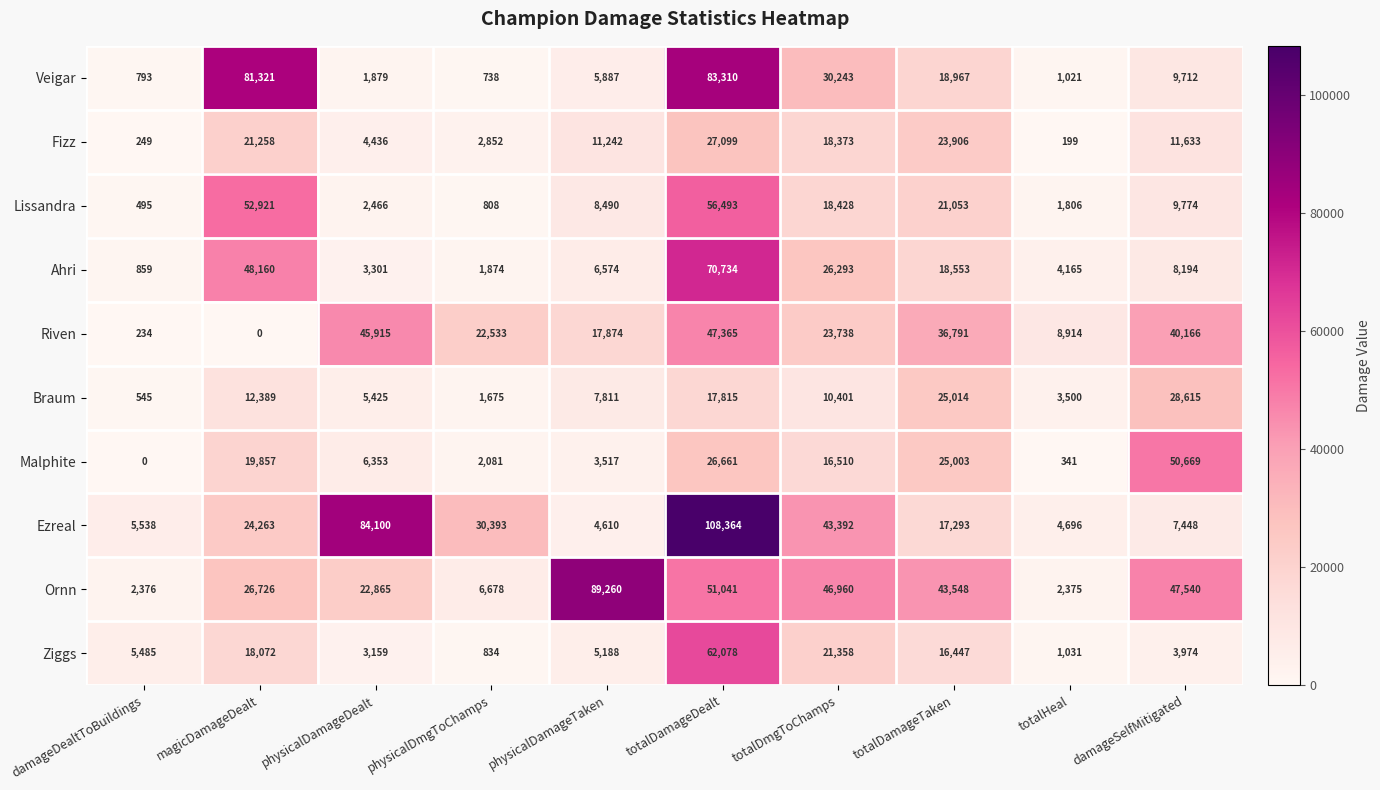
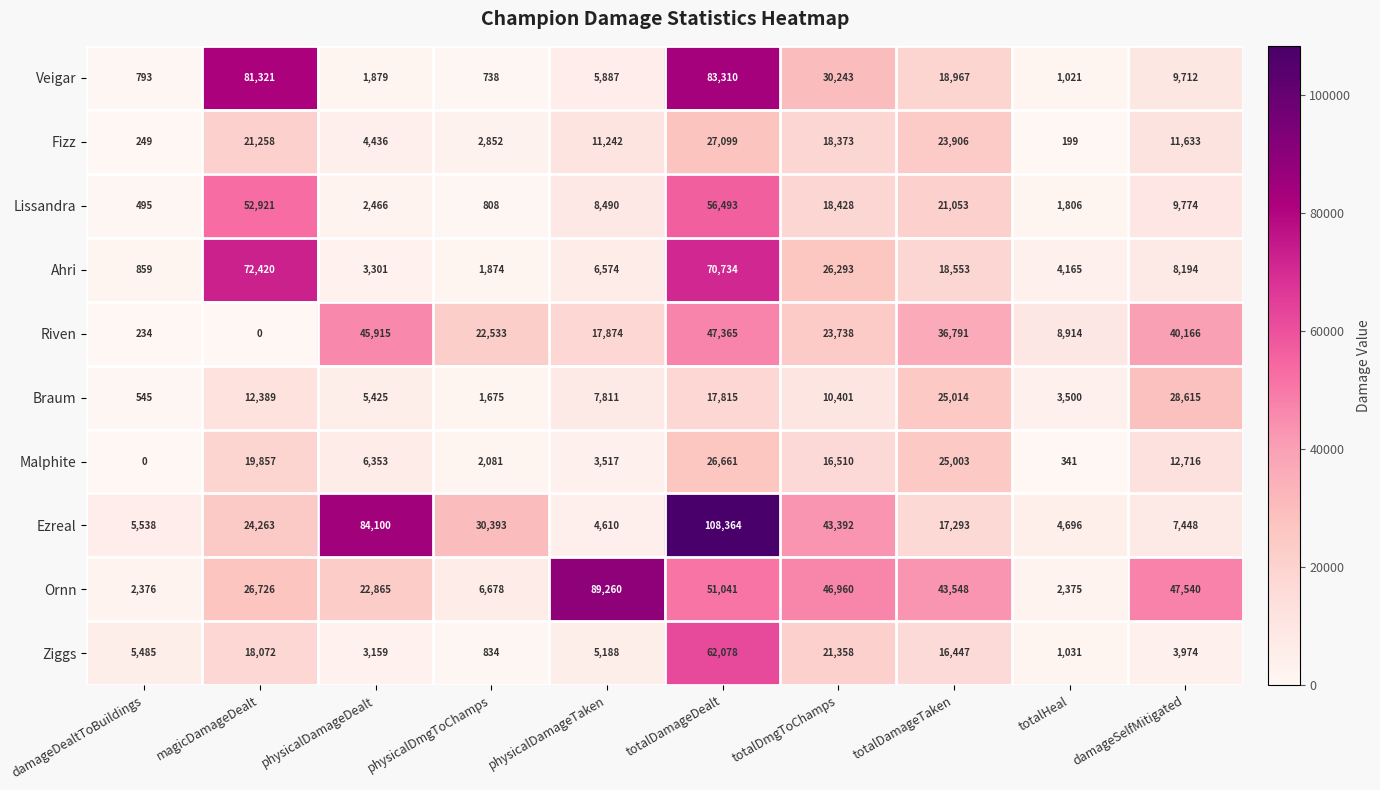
Ahri, magicDamageDealt: 48,160 -> 72,420
Malphite, damageSelfMitigated: 50,669 -> 12,716
